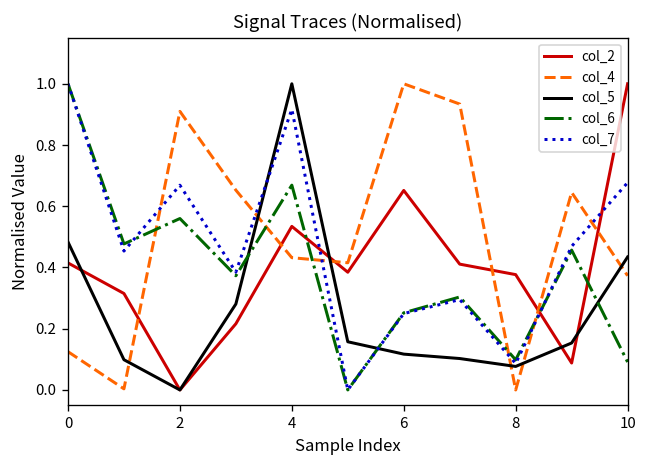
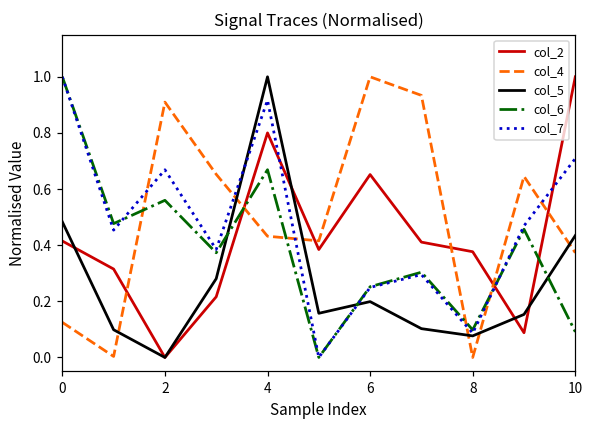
col_2, 4: 0.53 -> 0.80
col_5, 6: 0.12 -> 0.20
col_7, 10: 0.68 -> 0.71
